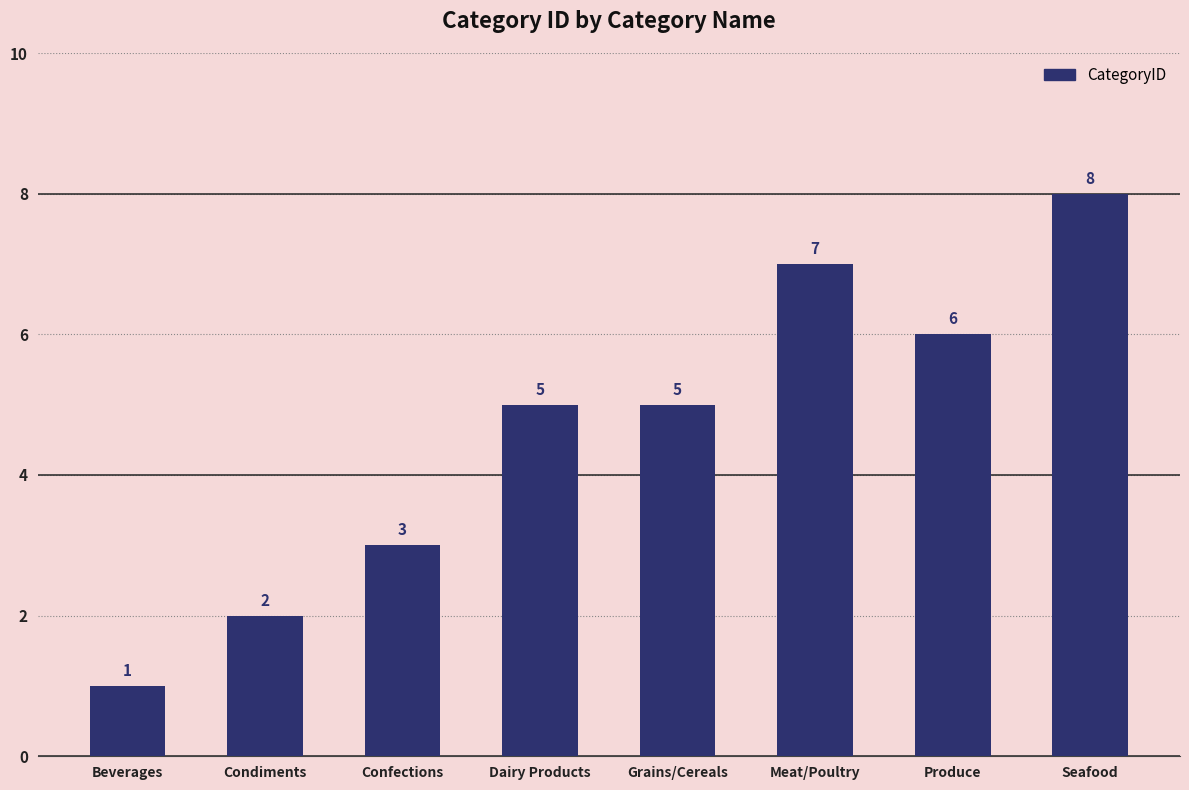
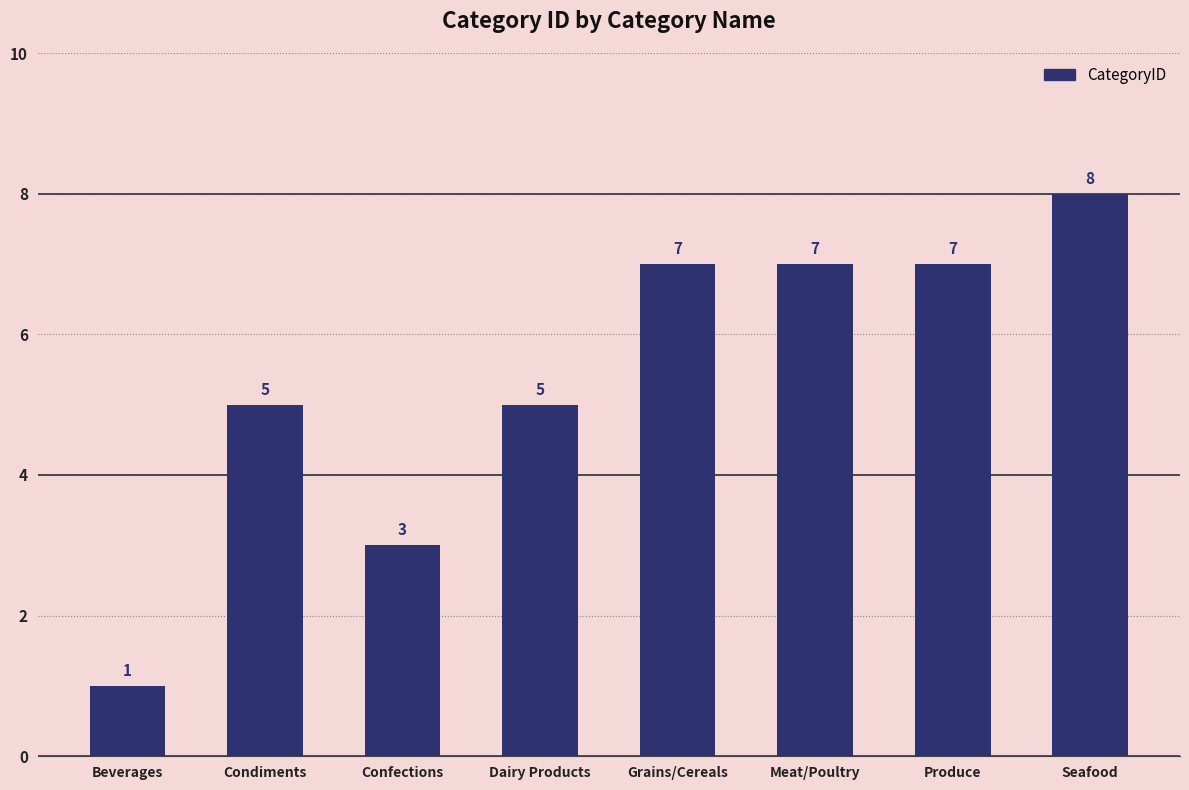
Condiments: 2 -> 5
Grains/Cereals: 5 -> 7
Produce: 6 -> 7
